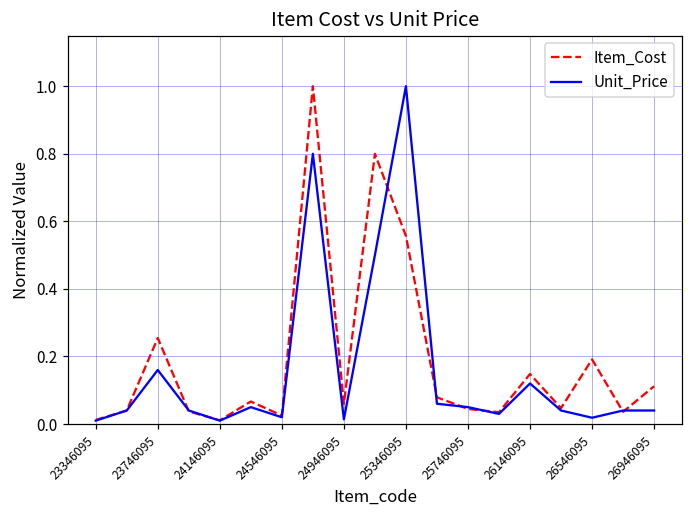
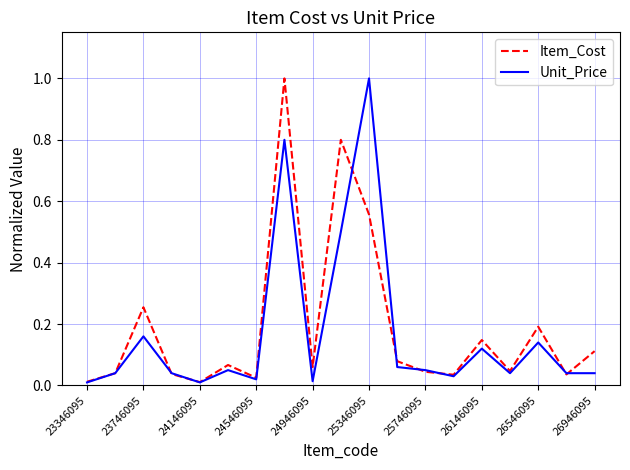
Unit_Price, 26546095: 0.02 -> 0.14
